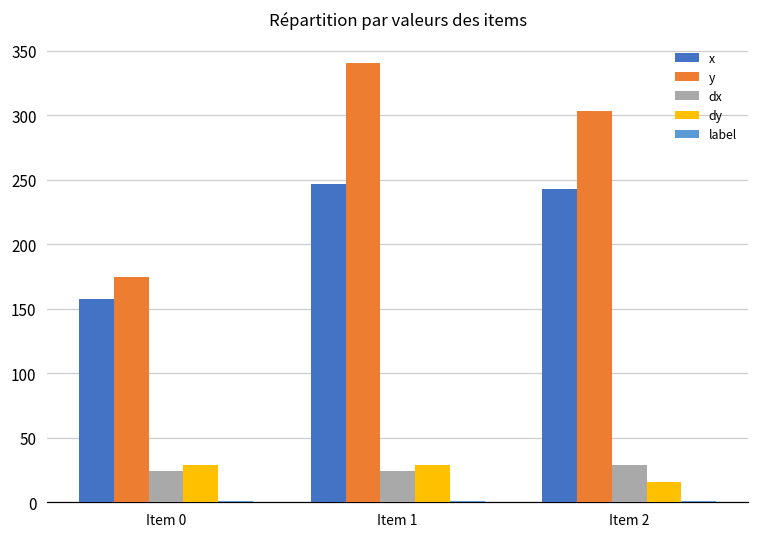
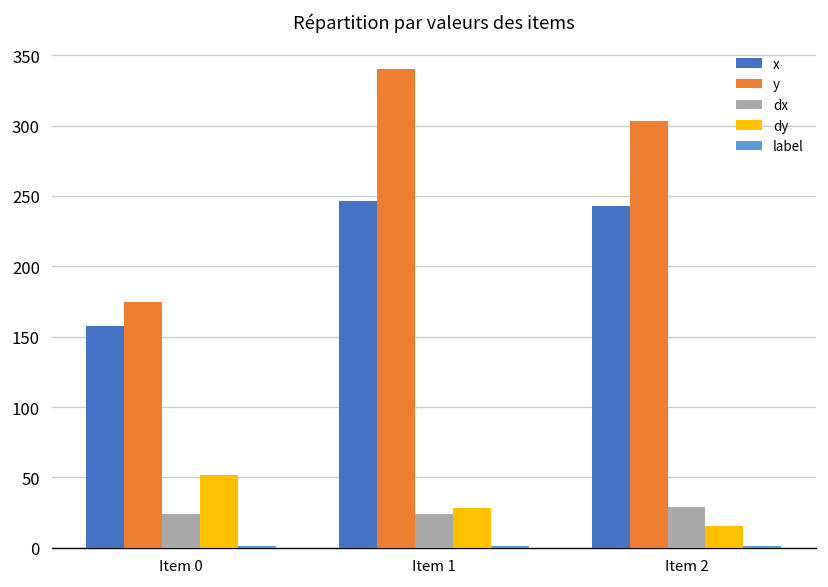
dy, Item 0: 28 -> 52
